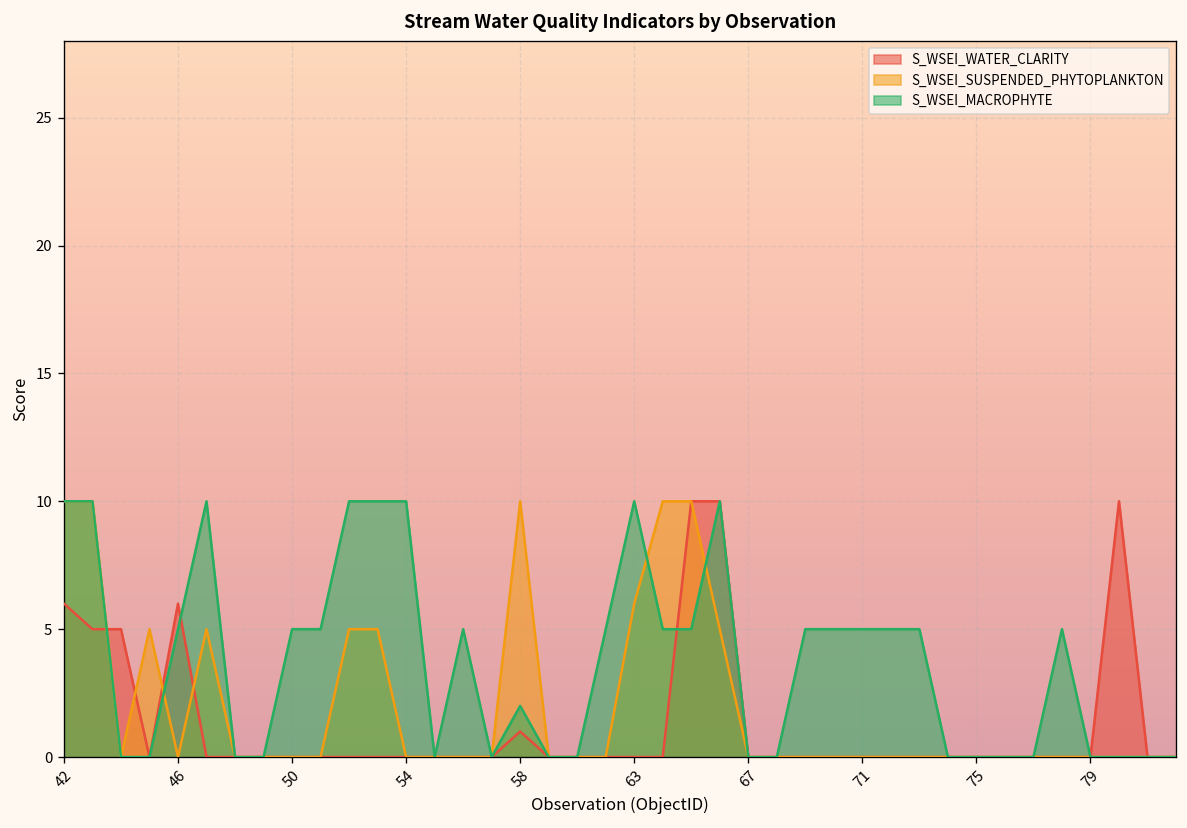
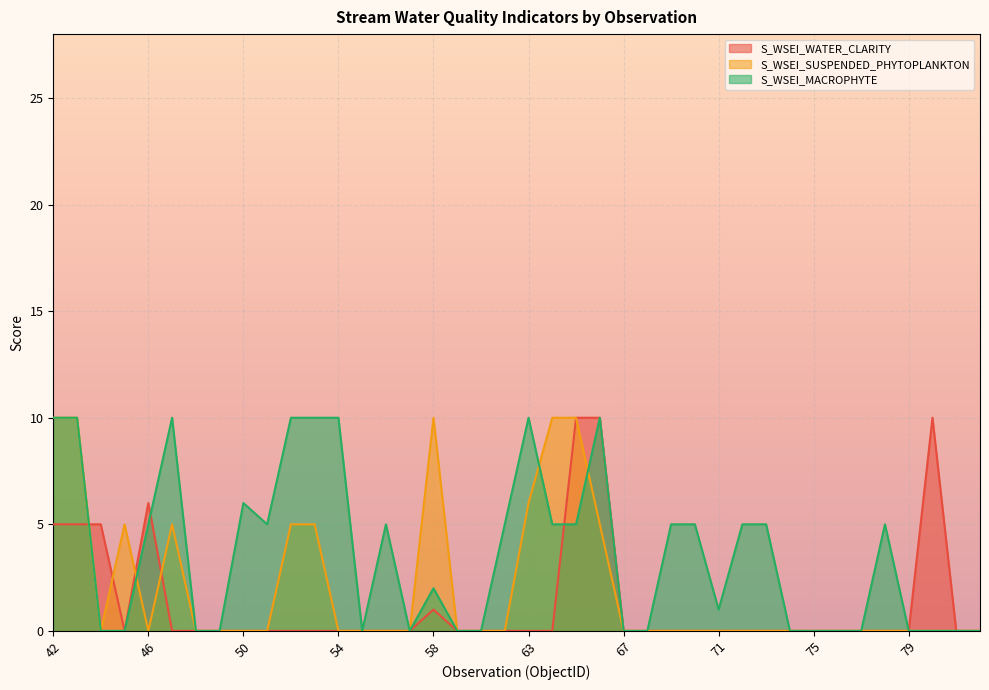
S_WSEI_WATER_CLARITY, 42: 6 -> 5
S_WSEI_MACROPHYTE, 50: 5 -> 6
S_WSEI_MACROPHYTE, 71: 5 -> 1
